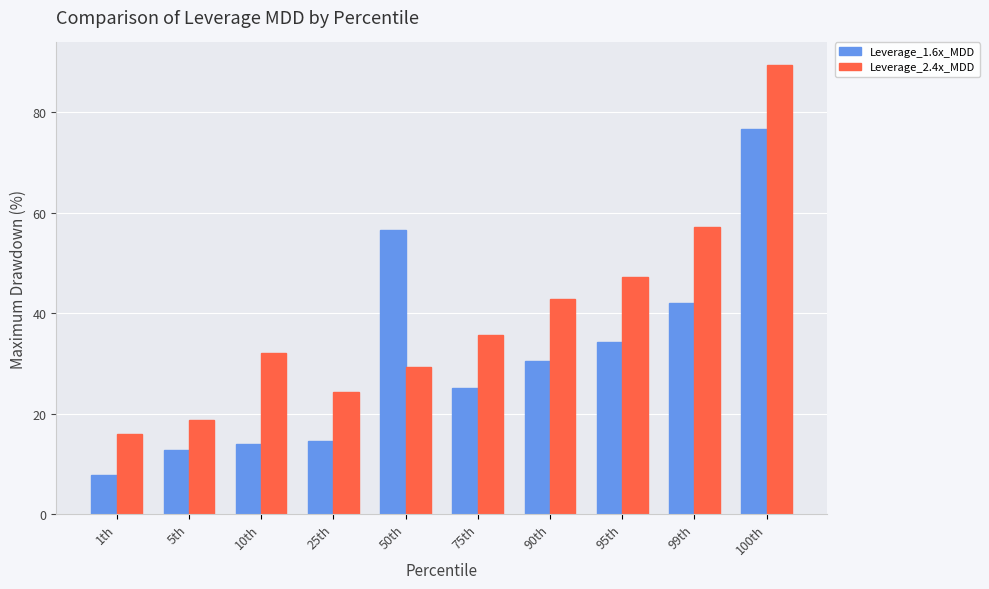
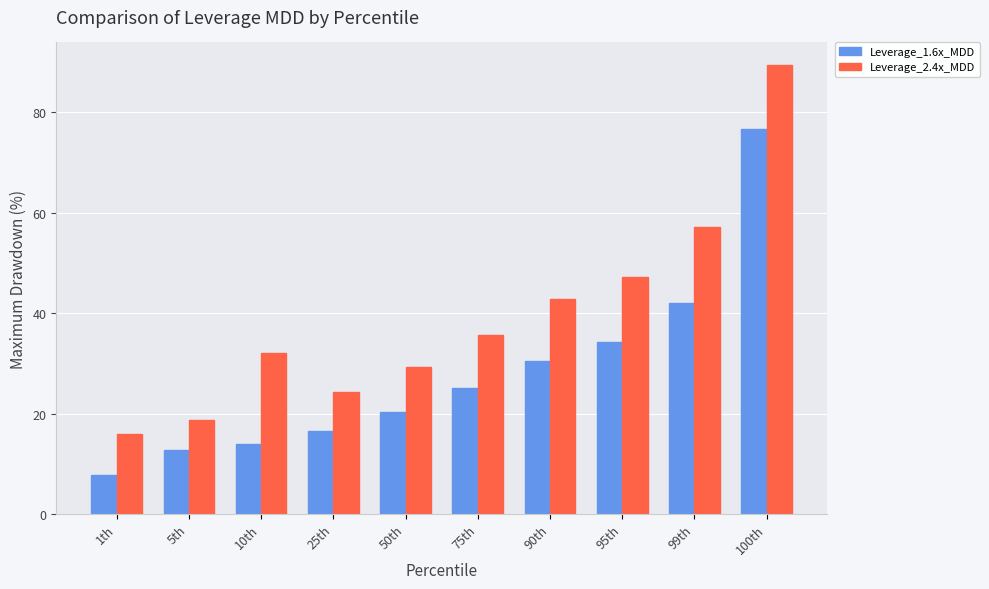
Leverage_1.6x_MDD, 25th: 15 -> 17
Leverage_1.6x_MDD, 50th: 57 -> 20
